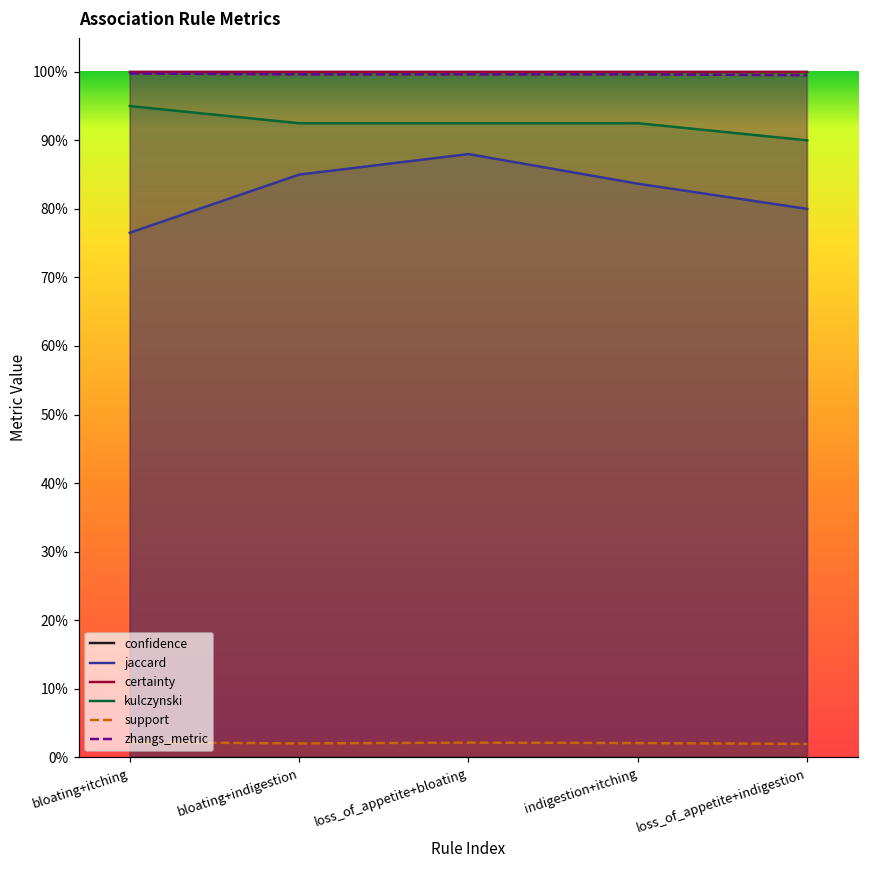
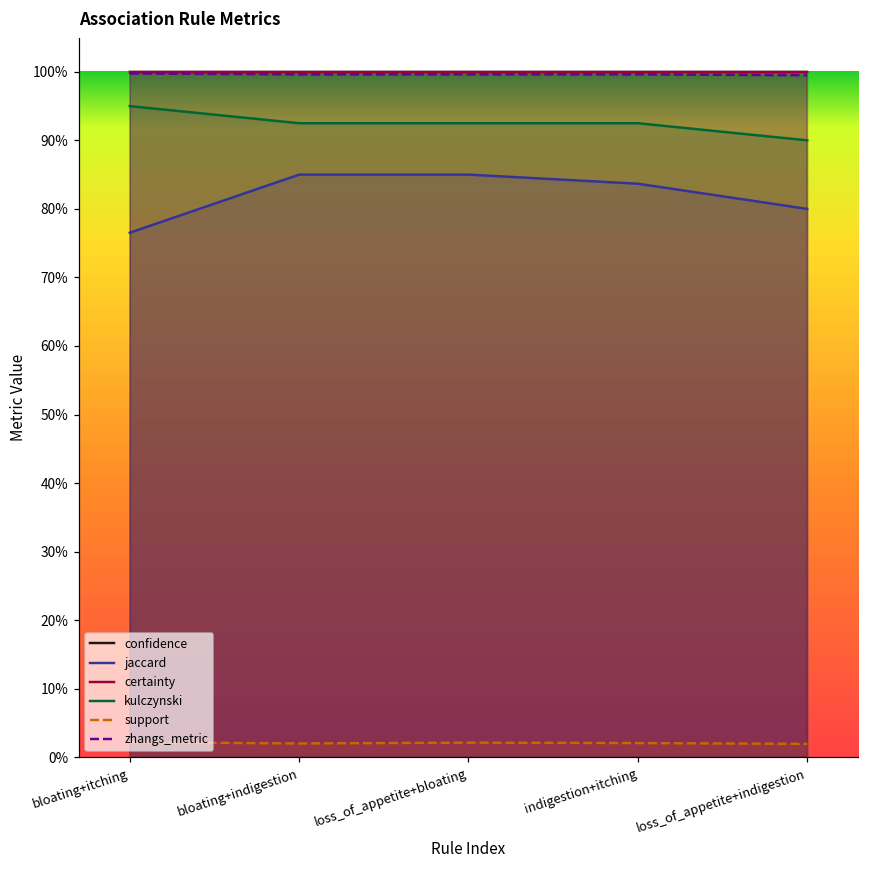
jaccard, loss_of_appetite+bloating: 88% -> 85%
